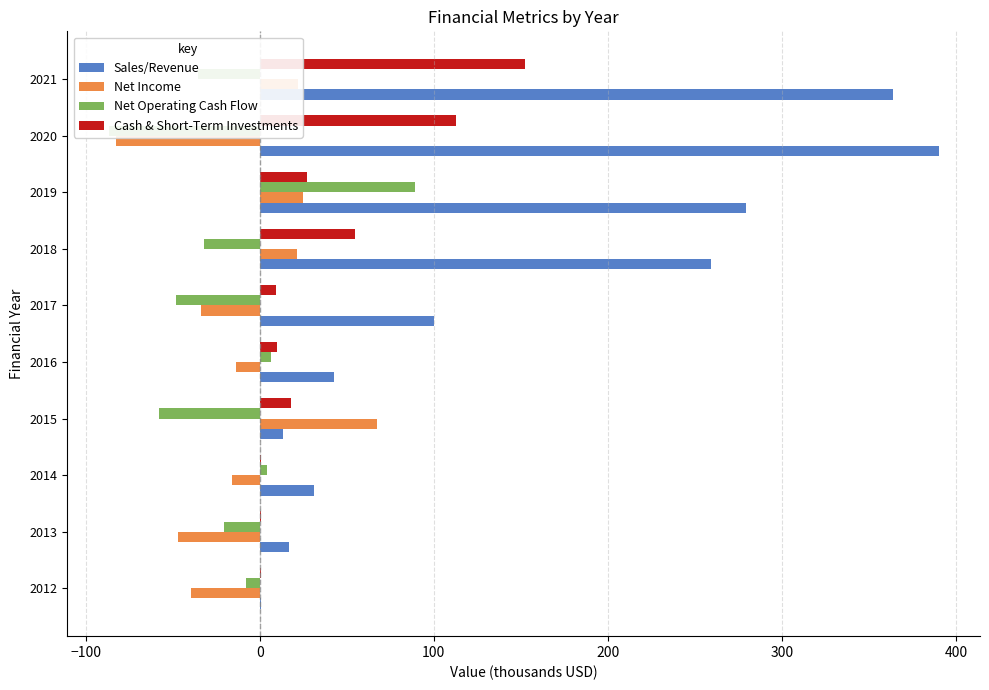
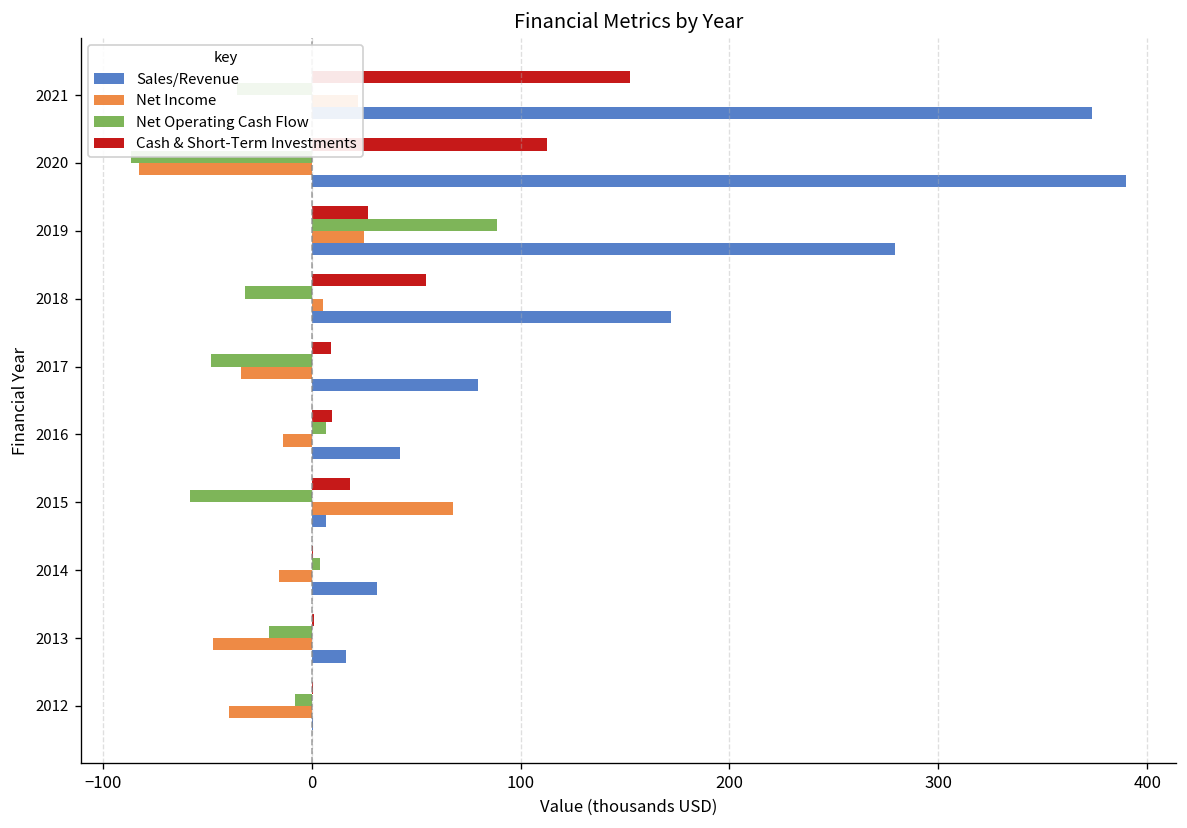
Sales/Revenue, 2021: 364 -> 374
Net Income, 2018: 21 -> 5
Sales/Revenue, 2018: 259 -> 172
Sales/Revenue, 2017: 100 -> 80
Sales/Revenue, 2015: 13 -> 7
